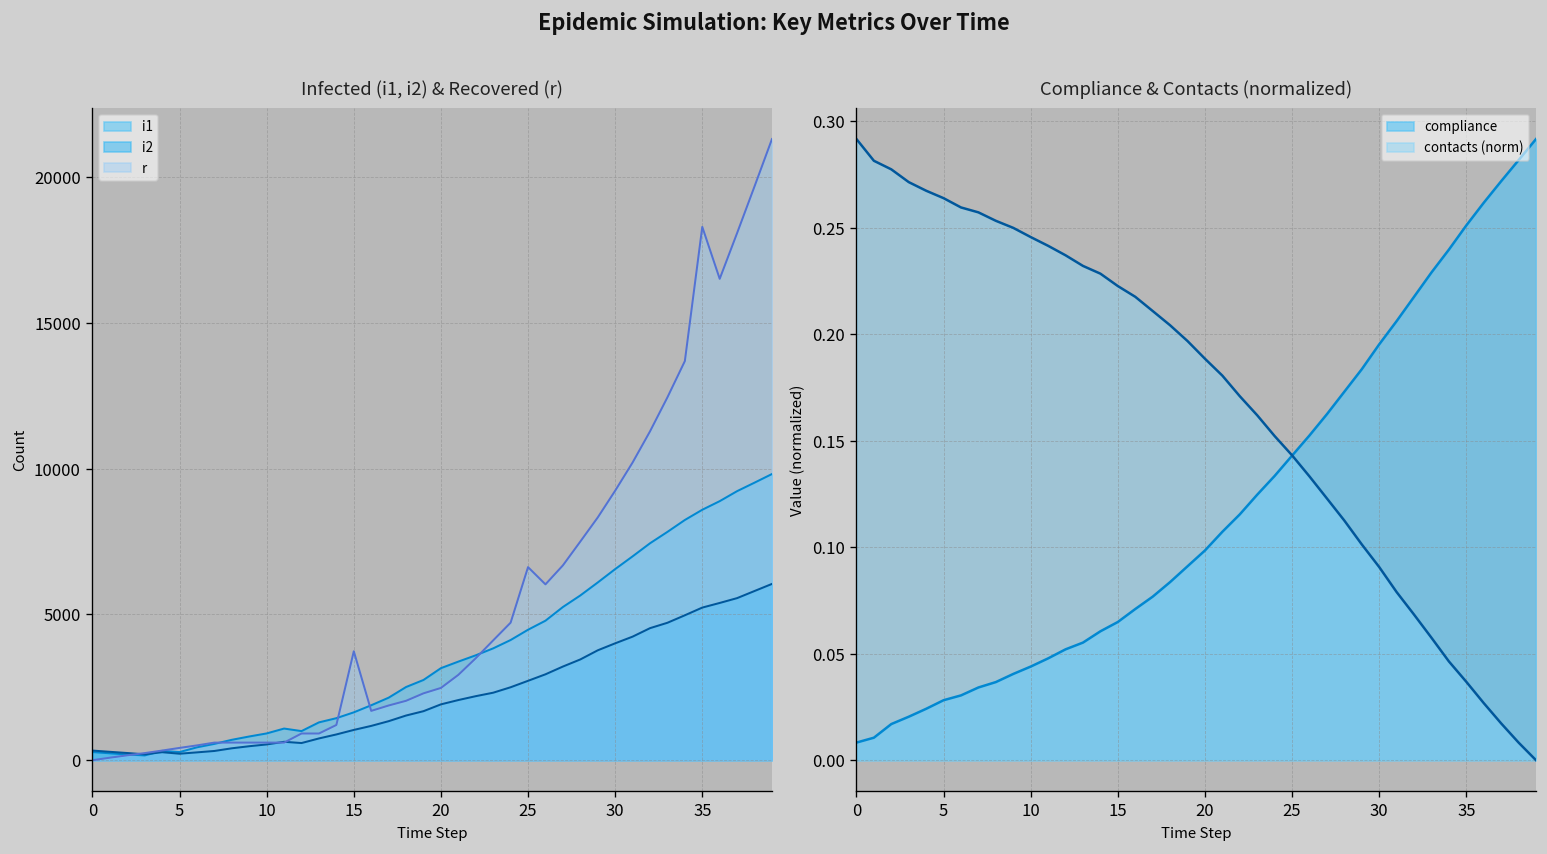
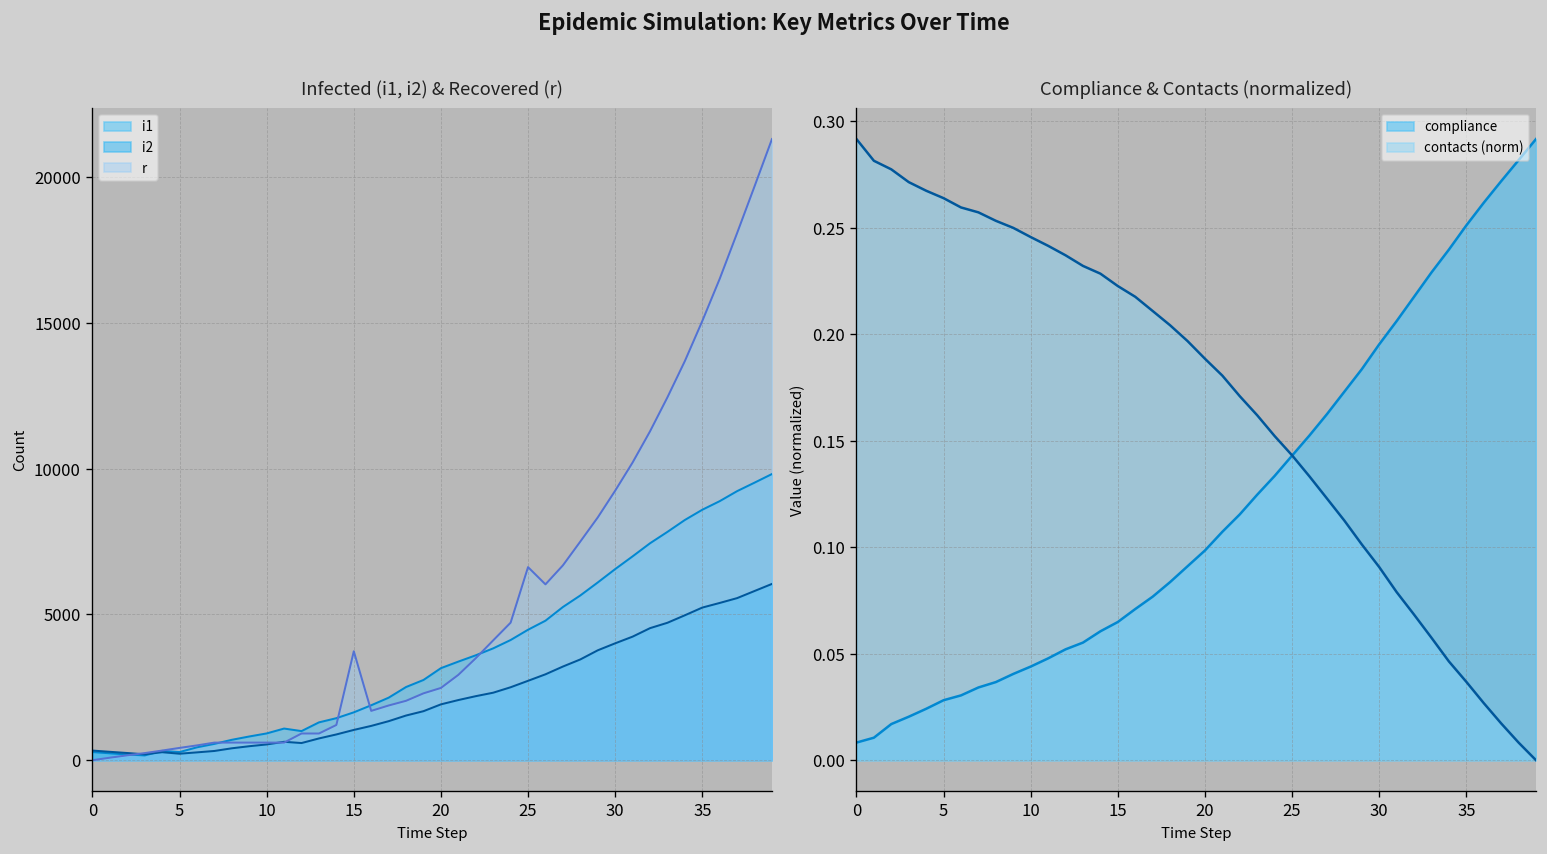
Infected (i1, i2) & Recovered (r), r, 35: 18300 -> 15100
